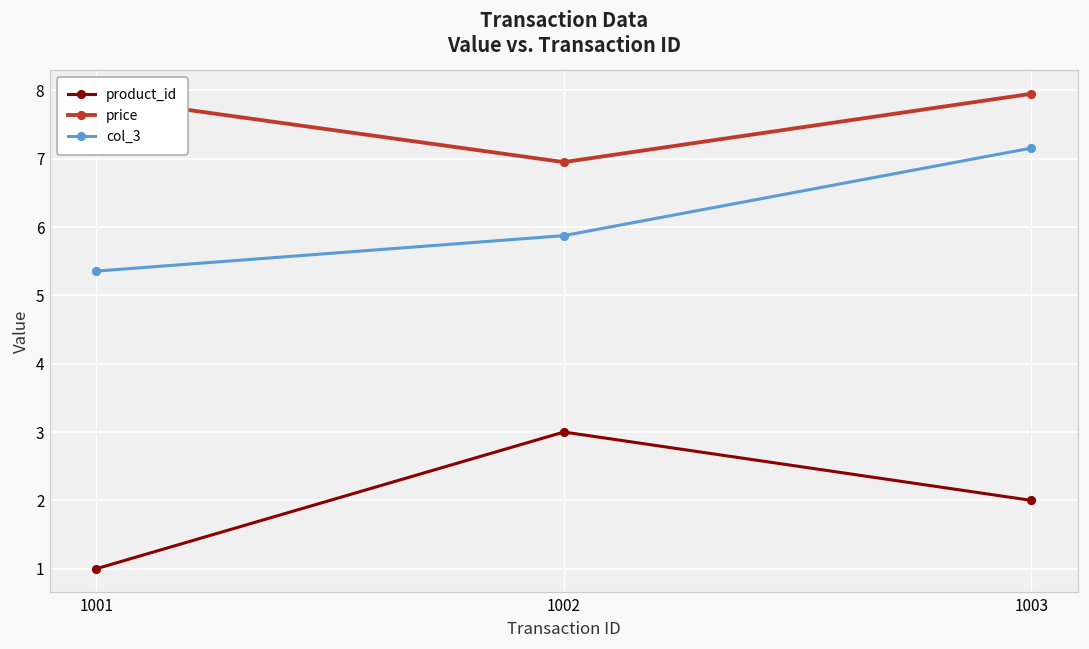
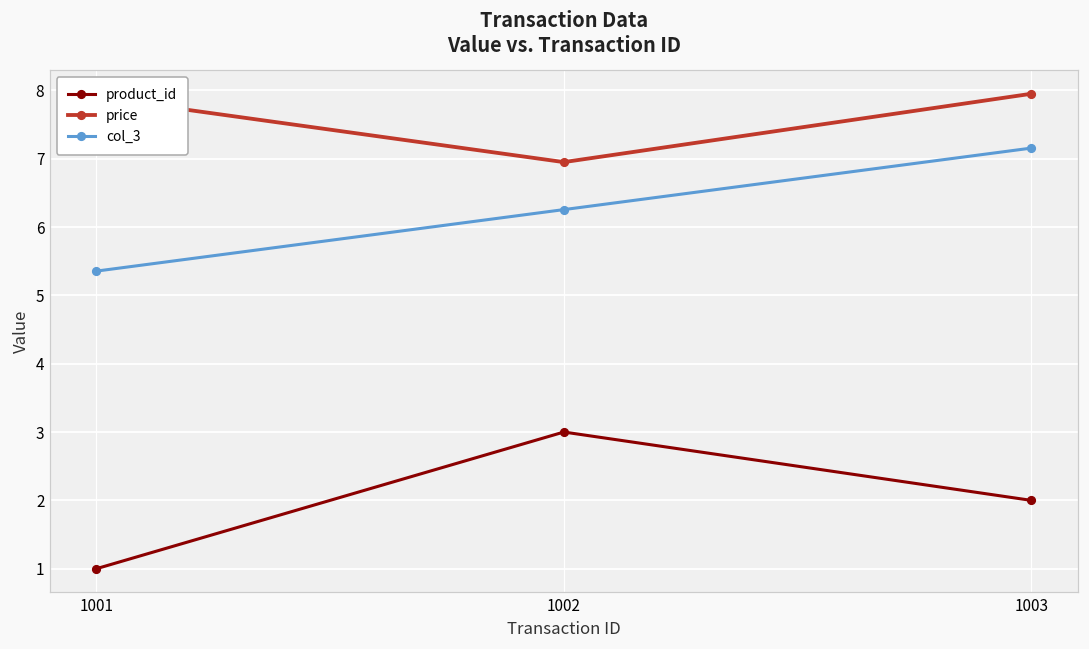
col_3, 1002: 5.9 -> 6.3
